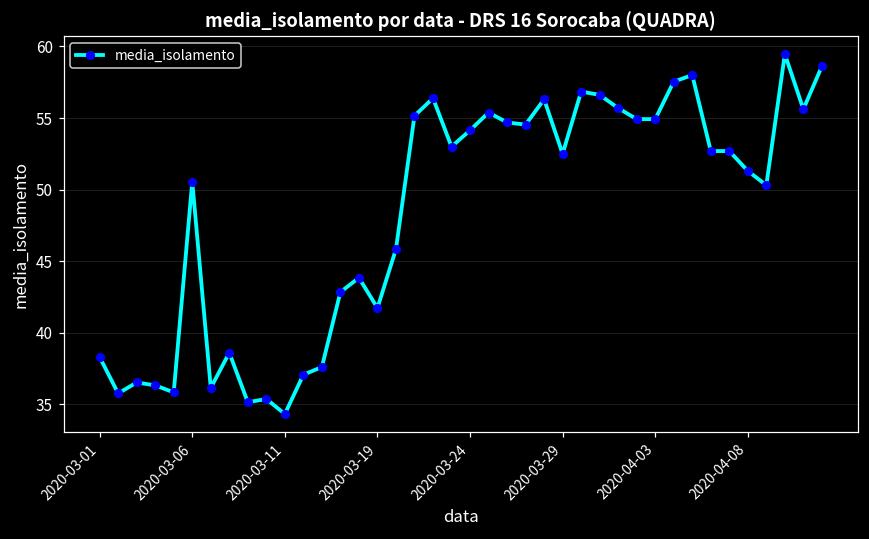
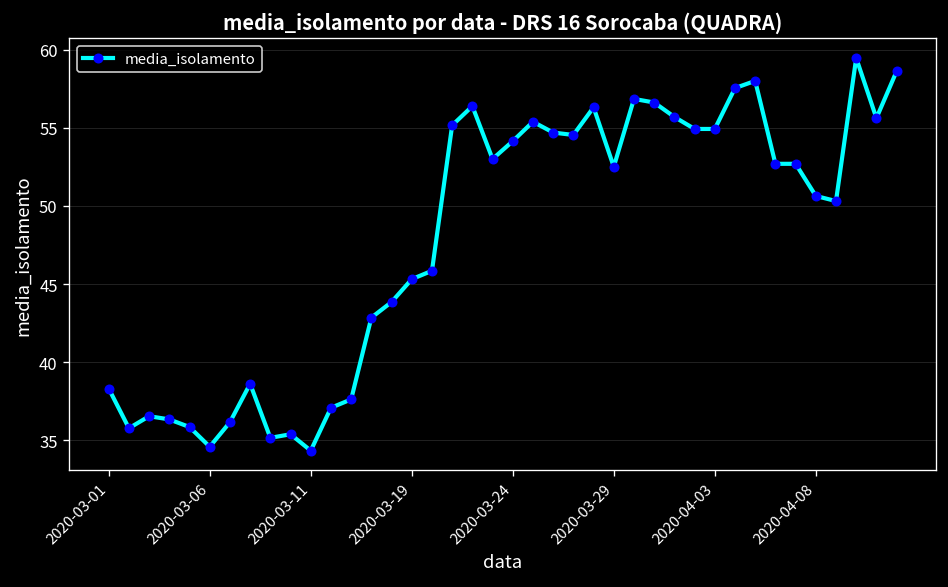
2020-03-06: 50.6 -> 34.6
2020-03-19: 41.7 -> 45.3
2020-04-08: 51.3 -> 50.6
